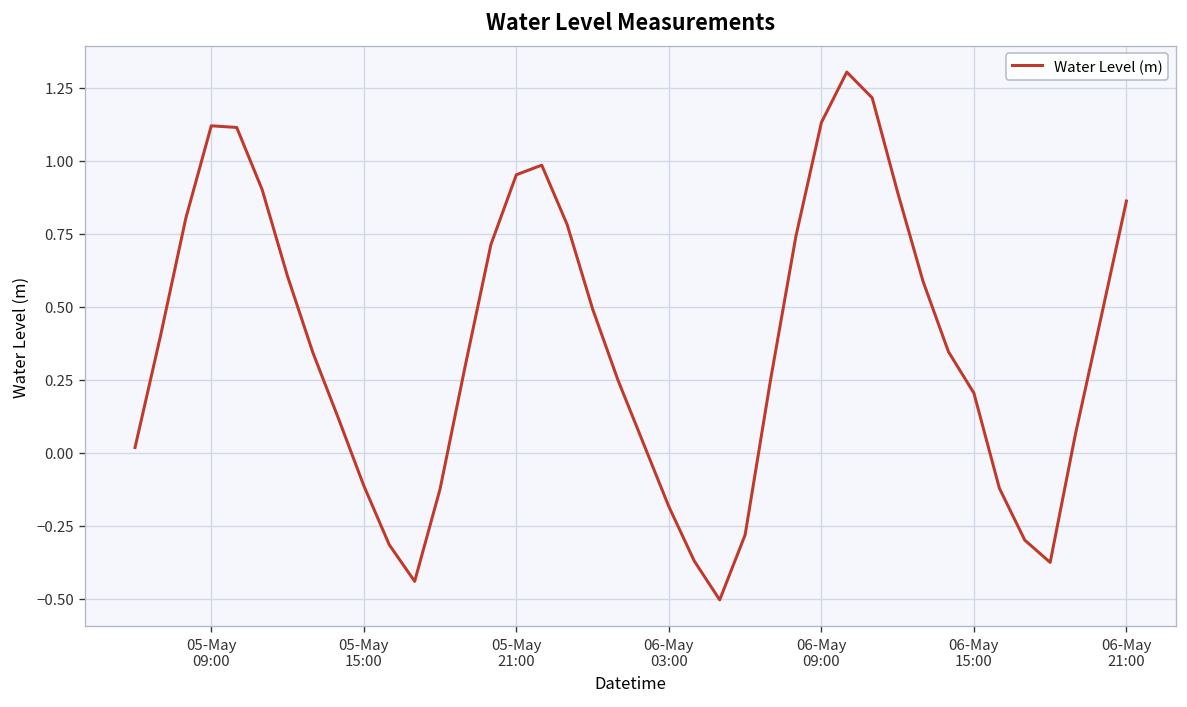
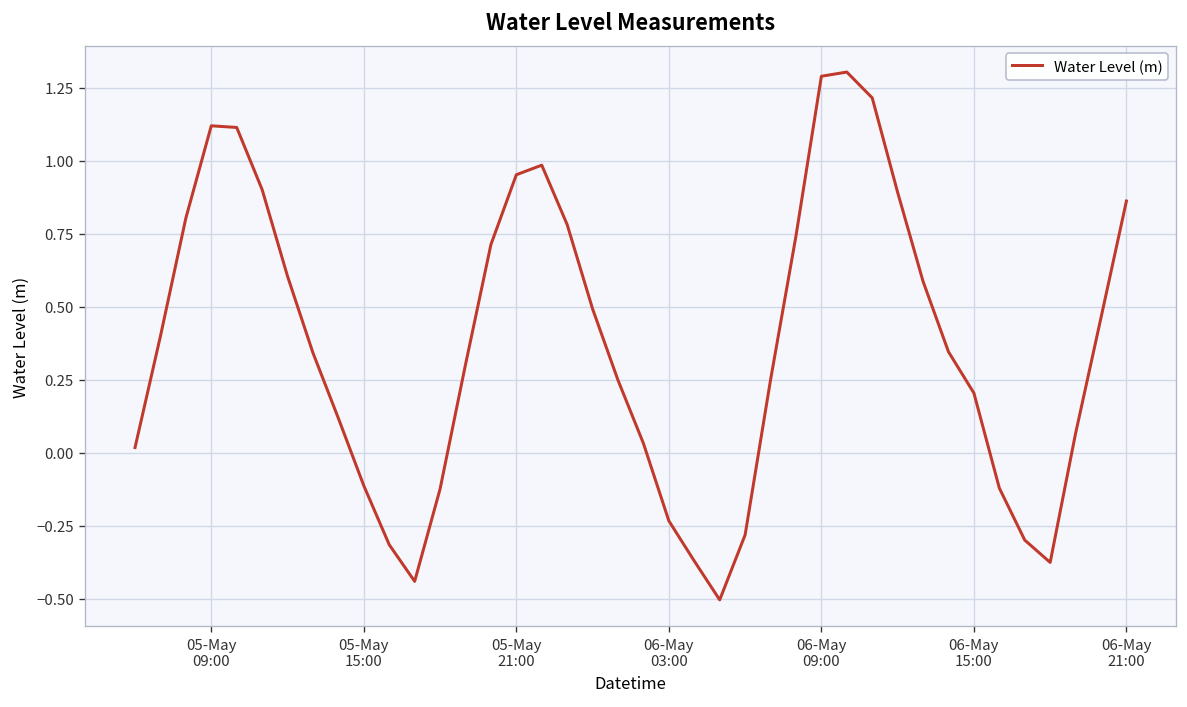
06-May 03:00: -0.18 -> -0.23
06-May 09:00: 1.13 -> 1.29
